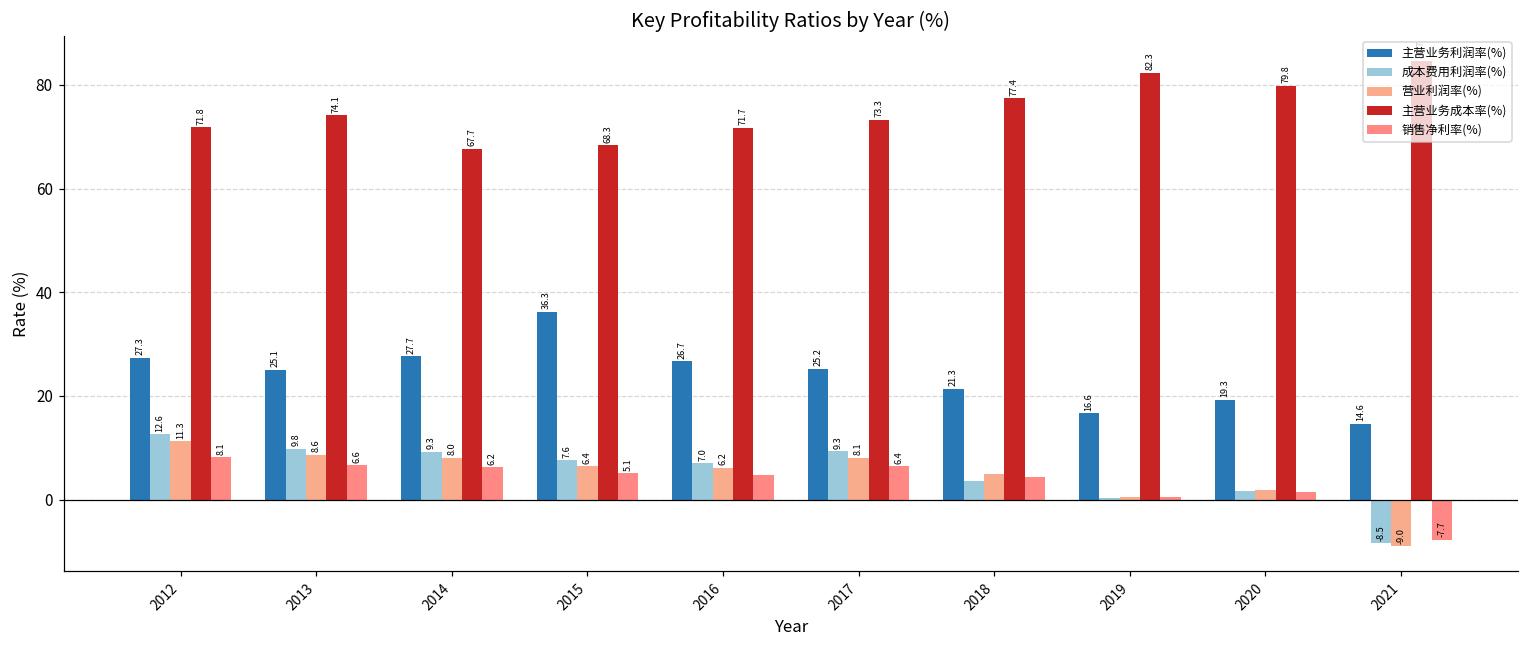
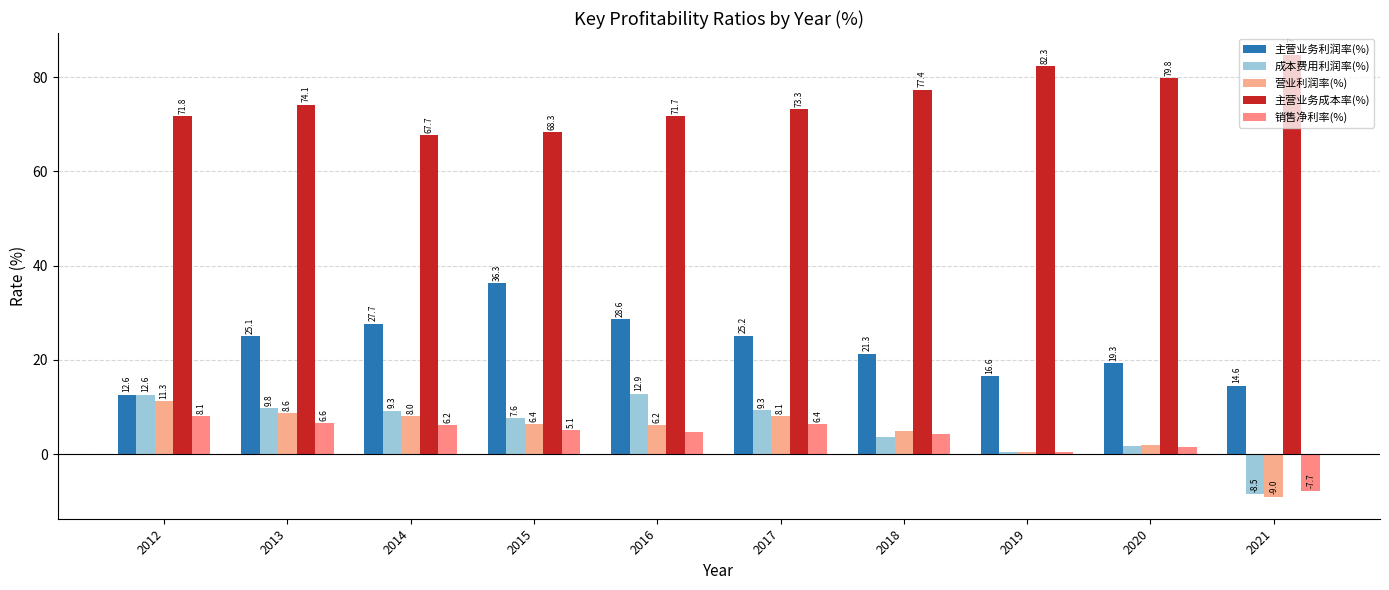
主营业务利润率(%), 2012: 27.3 -> 12.6
主营业务利润率(%), 2016: 26.7 -> 28.6
成本费用利润率(%), 2016: 7.0 -> 12.9
